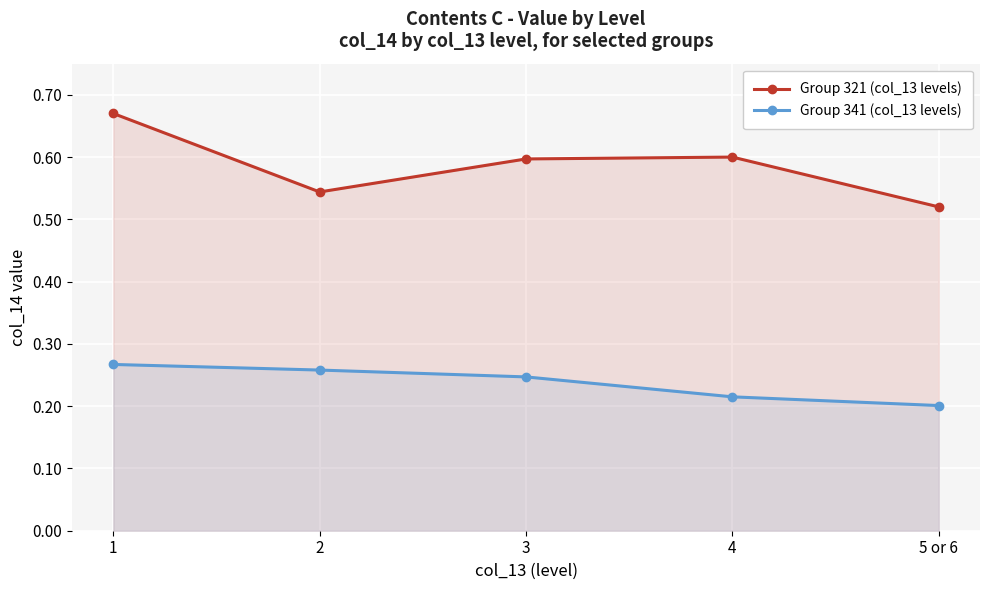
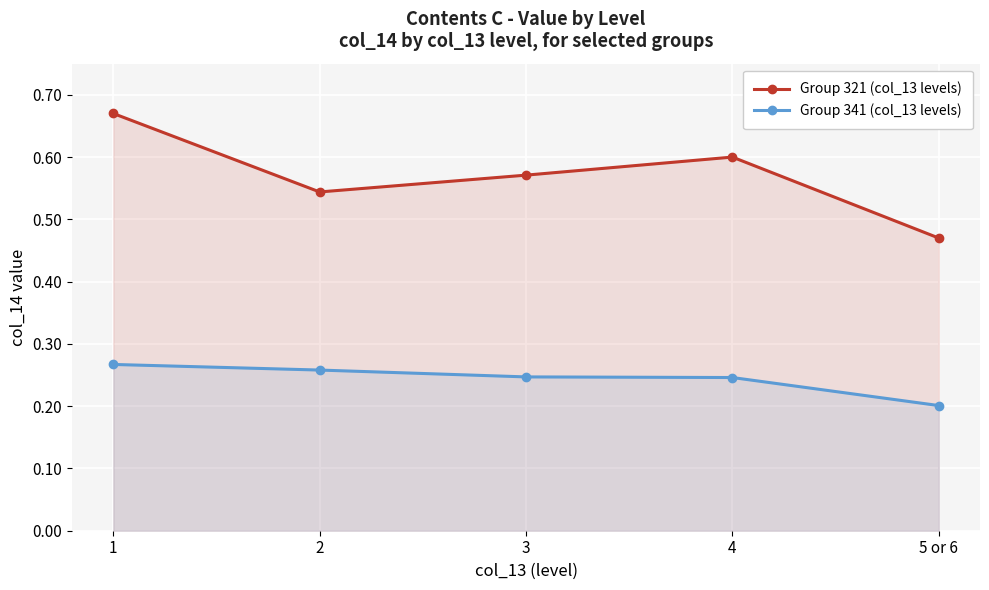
Group 321 (col_13 levels), 3: 0.60 -> 0.57
Group 341 (col_13 levels), 4: 0.22 -> 0.25
Group 321 (col_13 levels), 5 or 6: 0.52 -> 0.47
